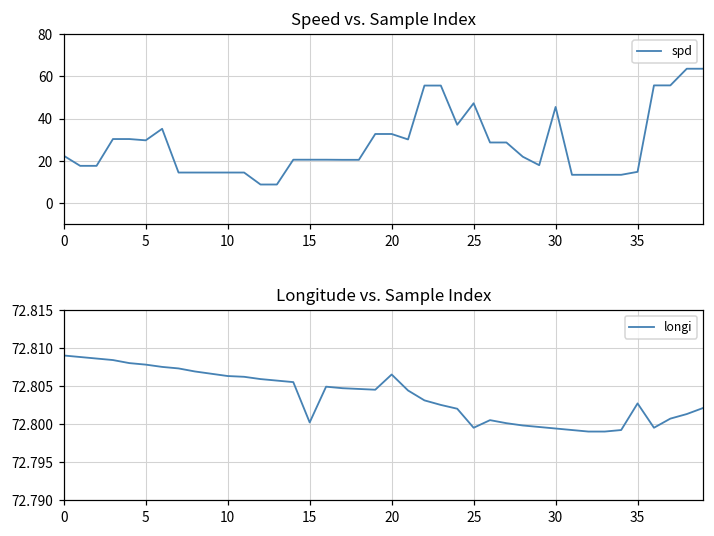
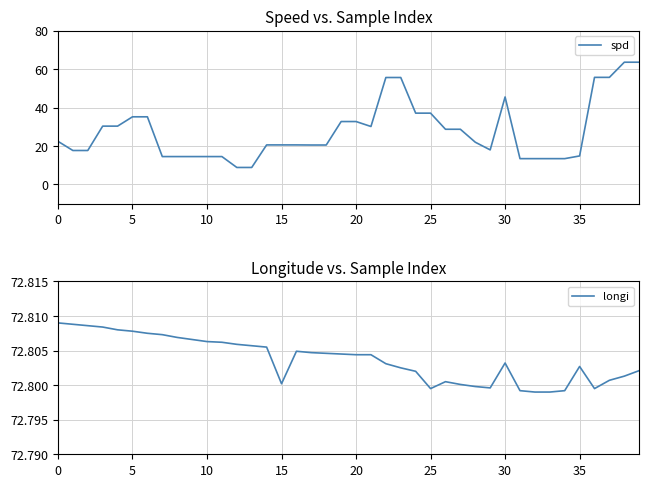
Speed vs. Sample Index, 5: 30 -> 35
Speed vs. Sample Index, 25: 47 -> 37
Longitude vs. Sample Index, 20: 72.807 -> 72.804
Longitude vs. Sample Index, 30: 72.799 -> 72.803
